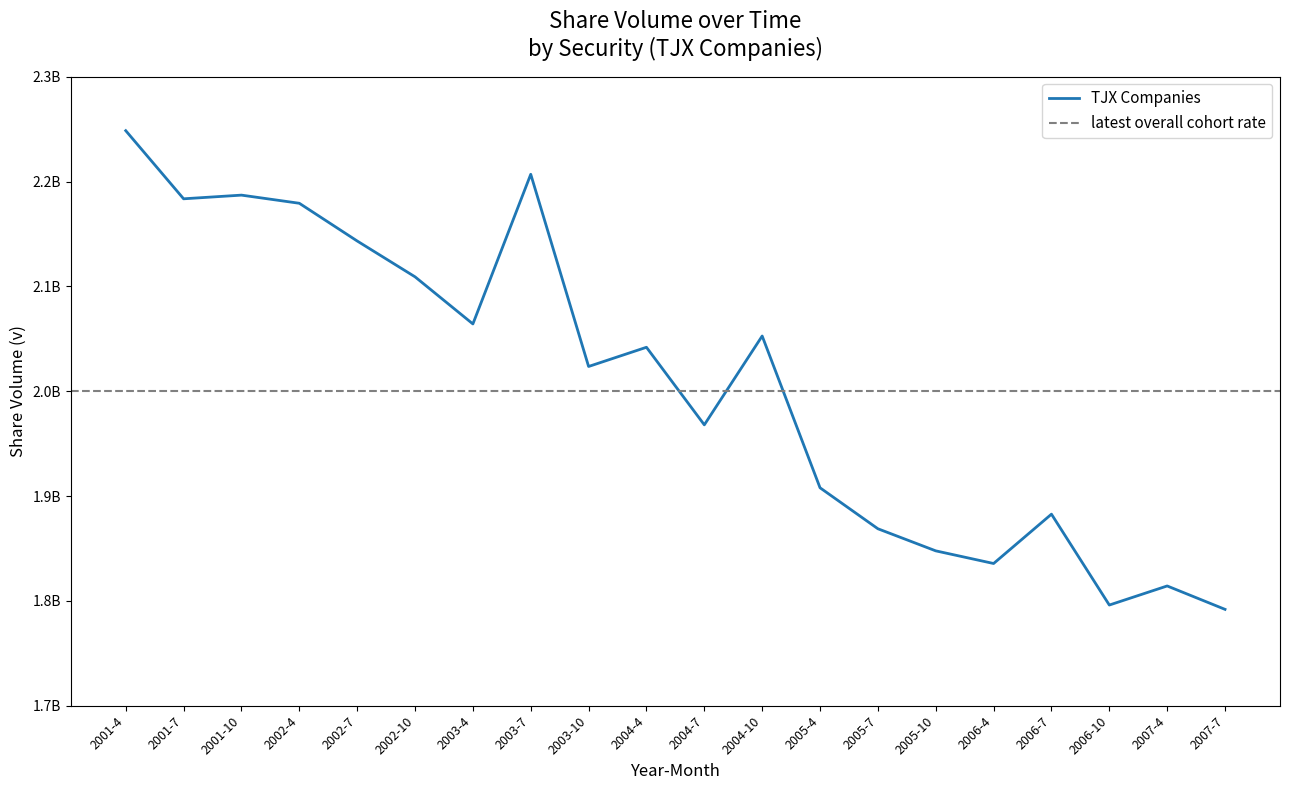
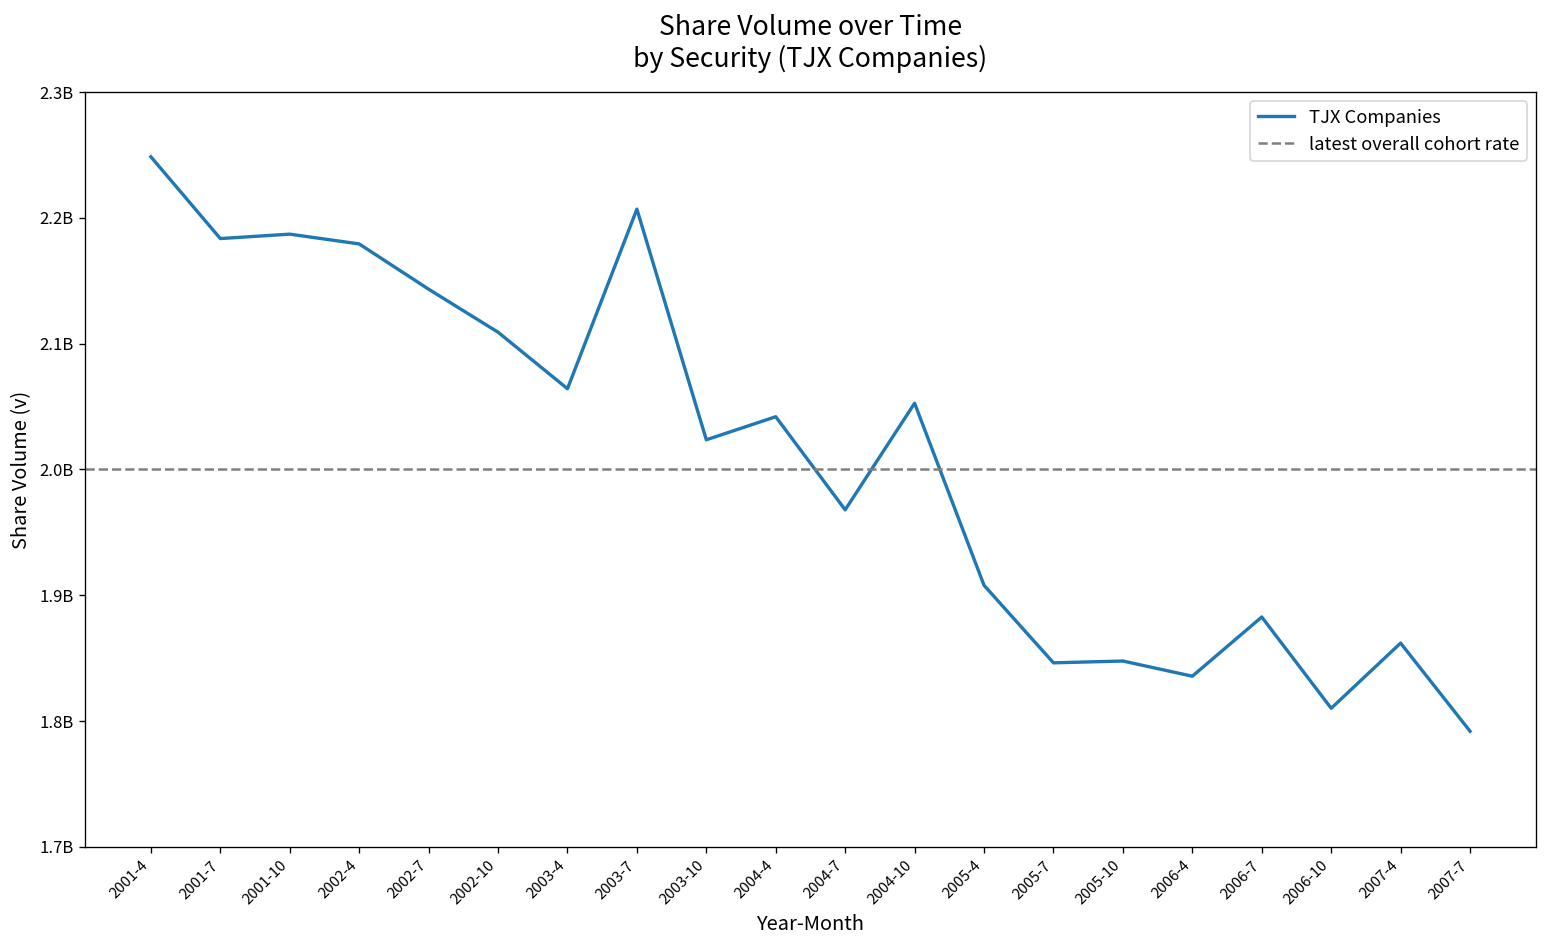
2005-7: 1869000000 -> 1846000000
2006-10: 1796000000 -> 1810000000
2007-4: 1814000000 -> 1862000000
